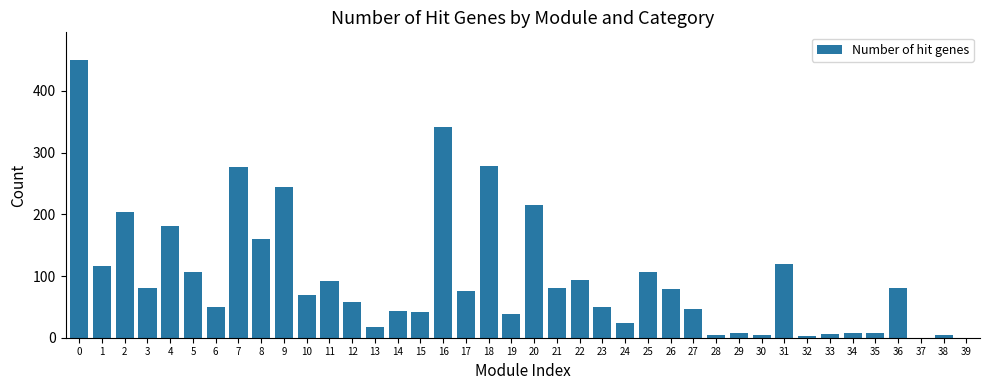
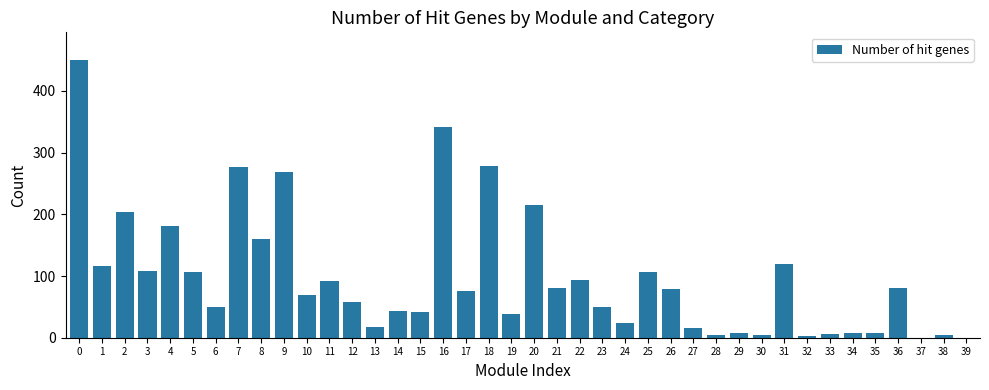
3: 80 -> 110
9: 240 -> 270
27: 50 -> 20
